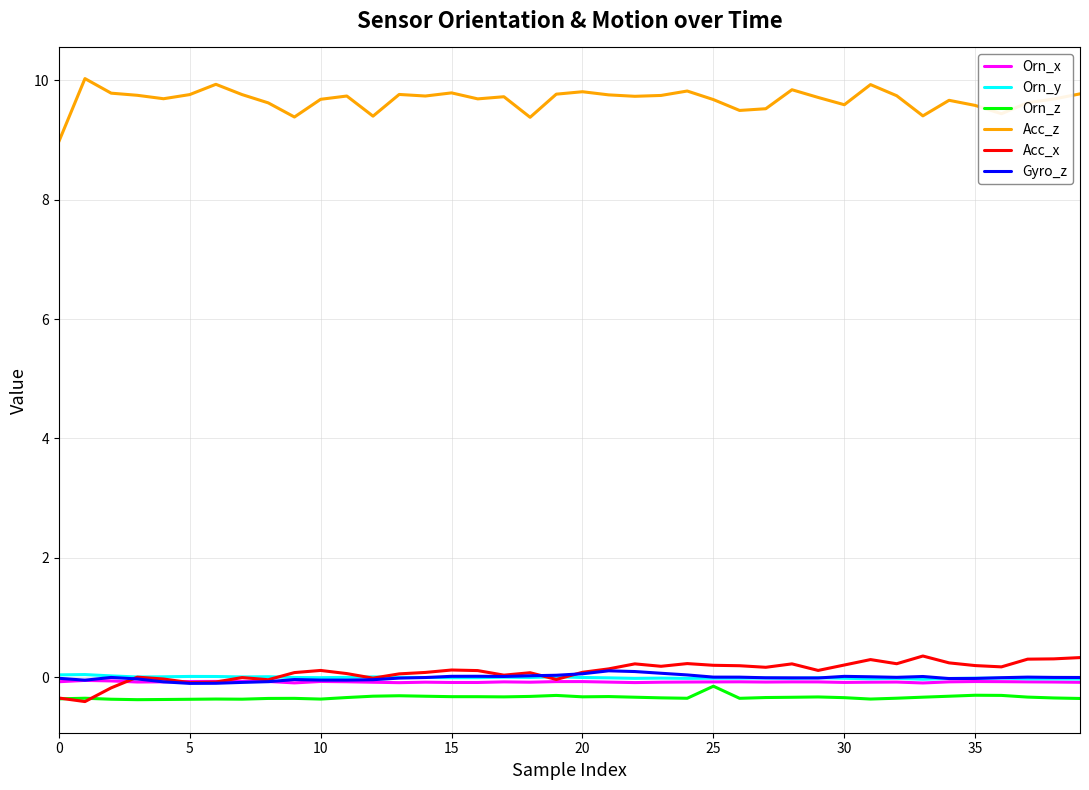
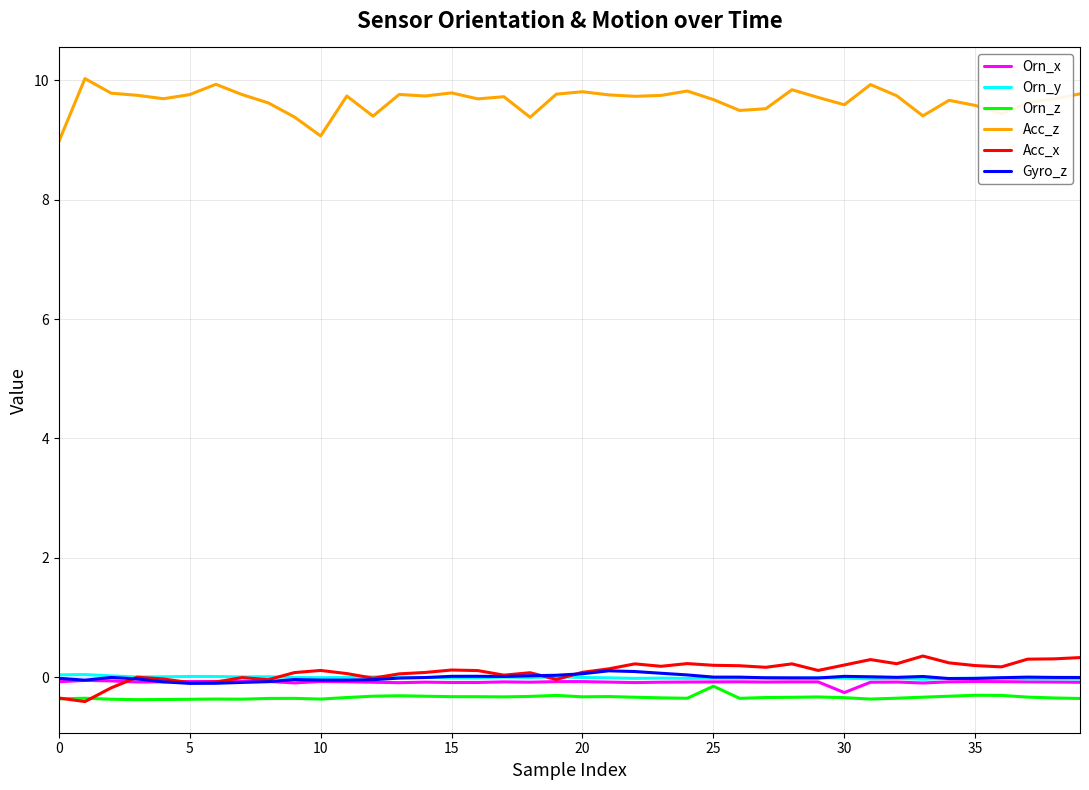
Acc_z, 10: 9.7 -> 9.1
Orn_x, 30: -0.1 -> -0.3
